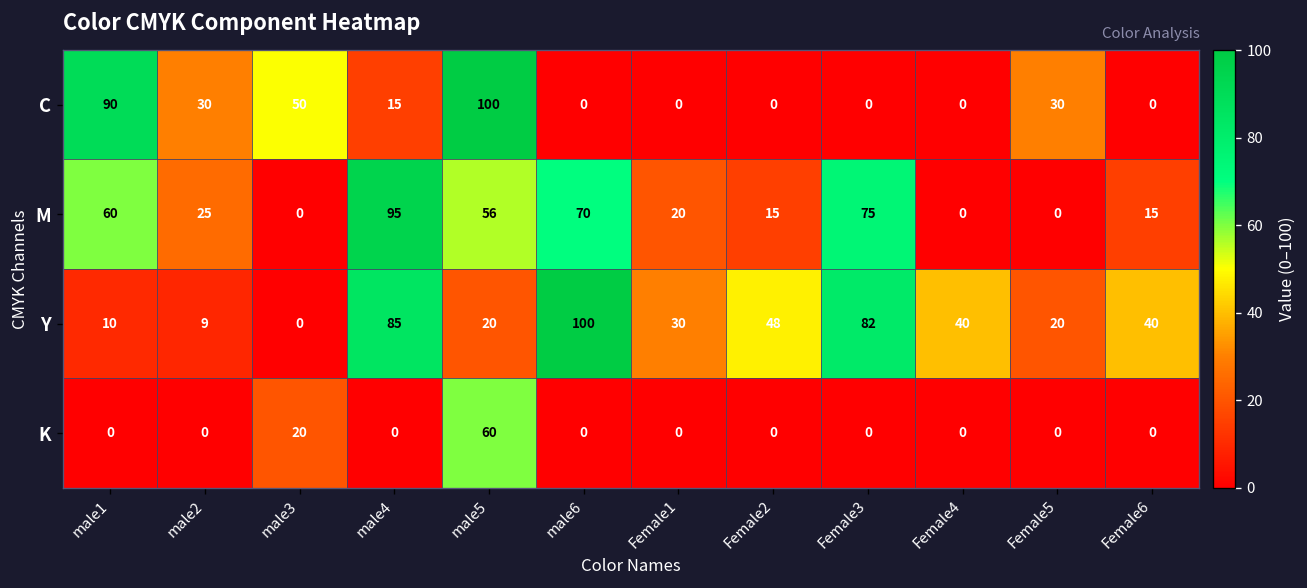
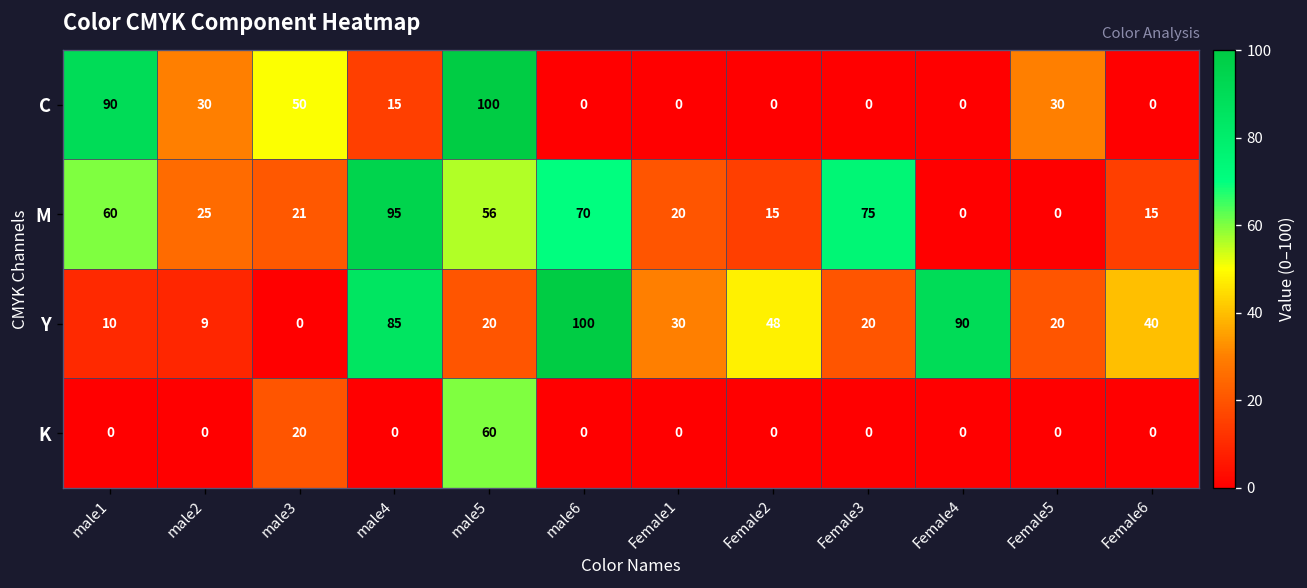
M, male3: 0 -> 21
Y, Female3: 82 -> 20
Y, Female4: 40 -> 90
